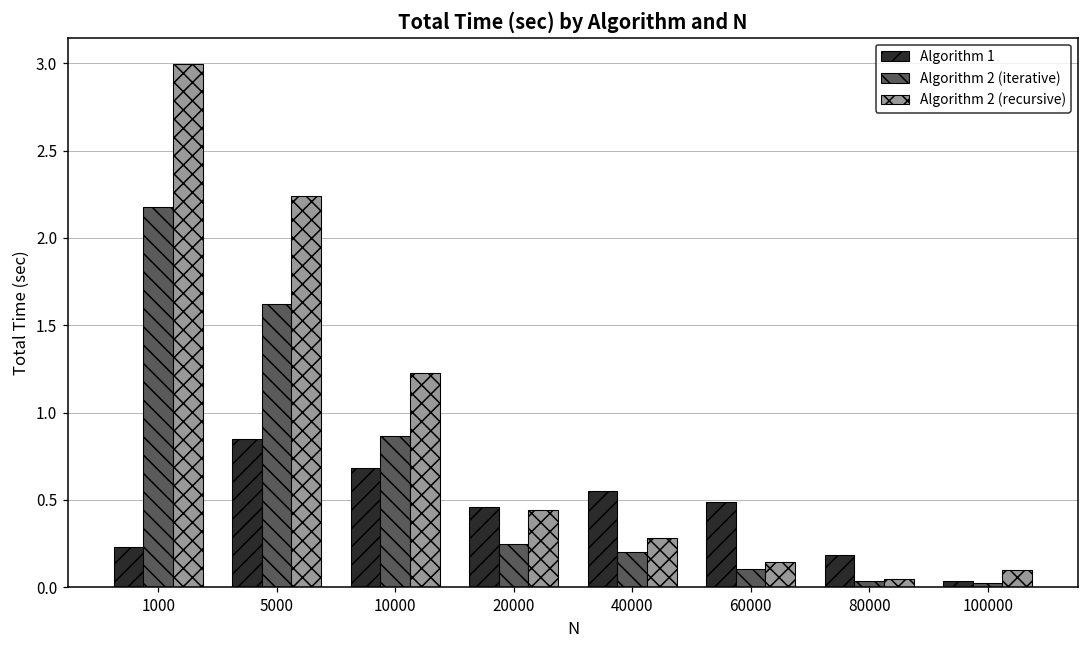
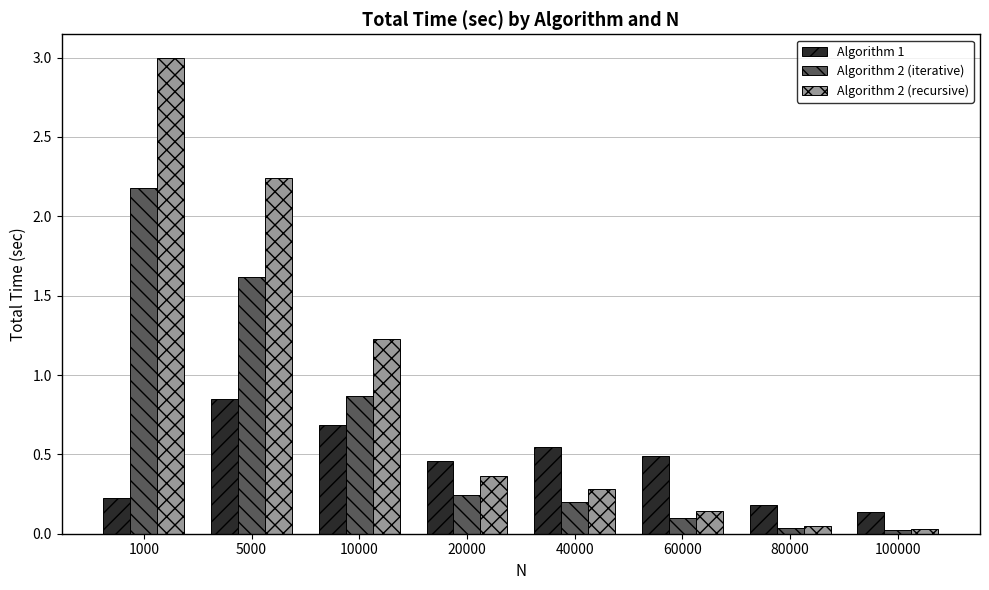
Algorithm 2 (recursive), 20000: 0.44 -> 0.37
Algorithm 1, 100000: 0.04 -> 0.14
Algorithm 2 (recursive), 100000: 0.10 -> 0.03
